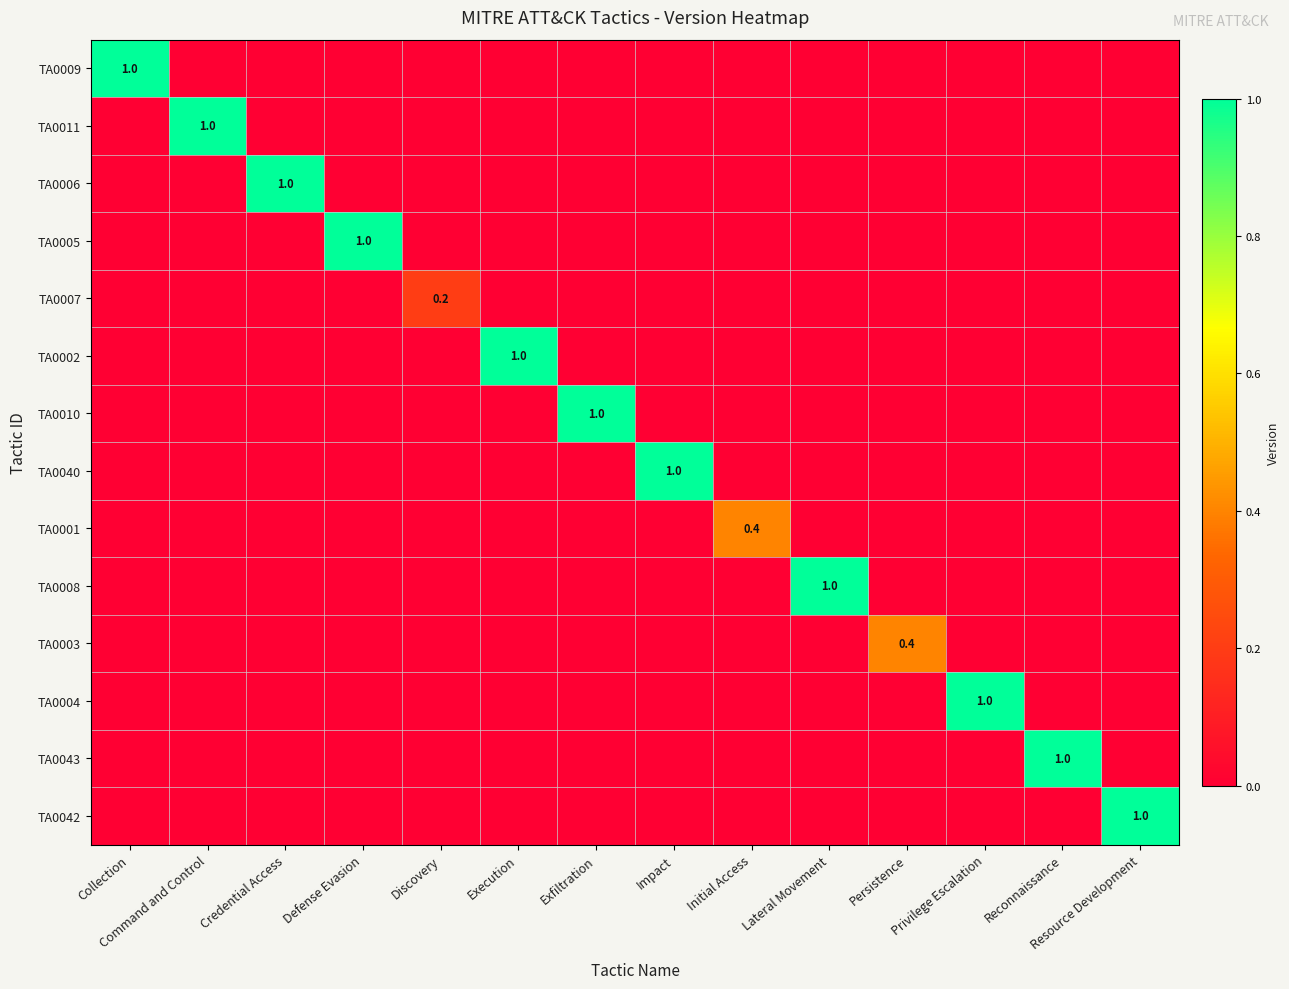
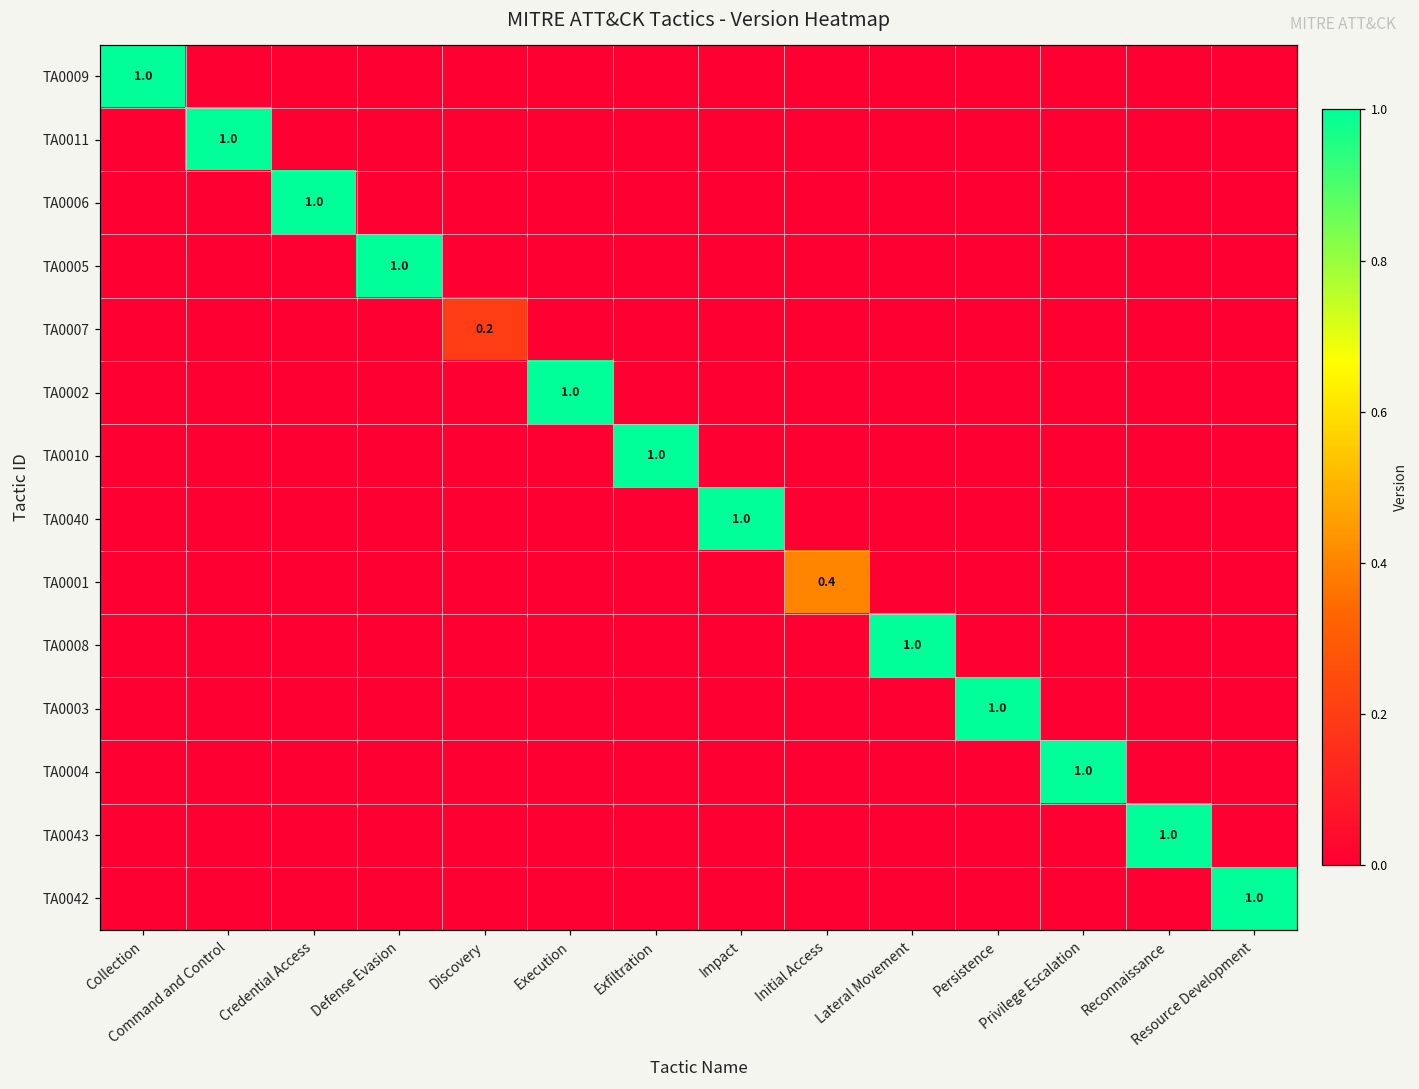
TA0003, Persistence: 0.4 -> 1.0
